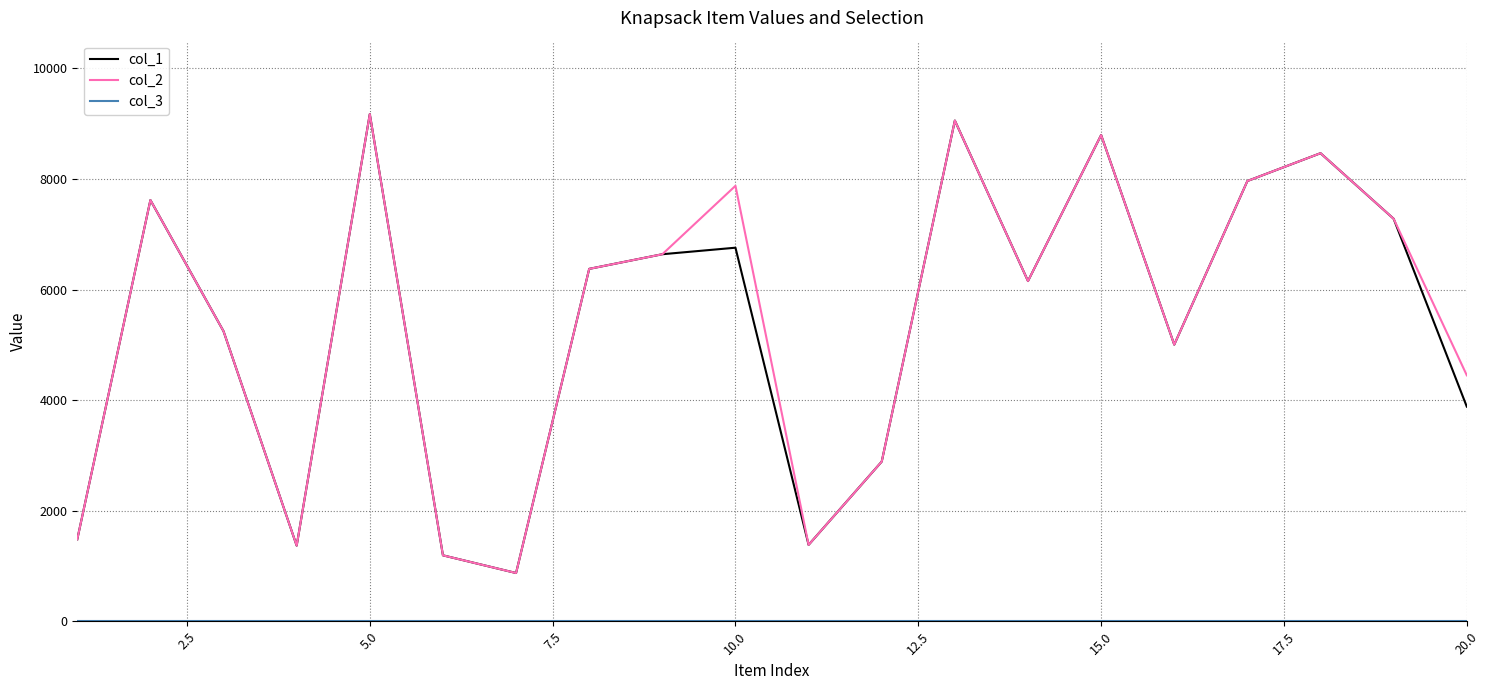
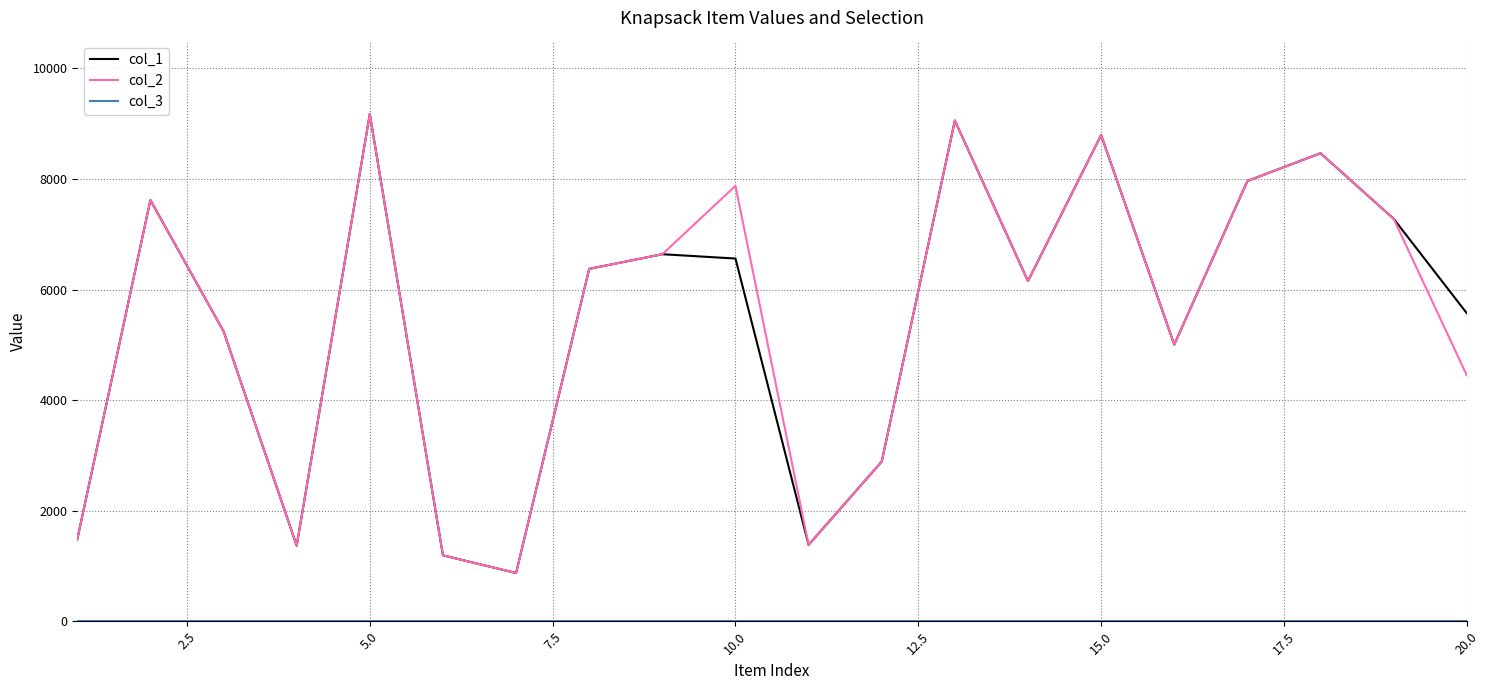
col_1, 10.0: 6800 -> 6600
col_1, 20.0: 3900 -> 5600
